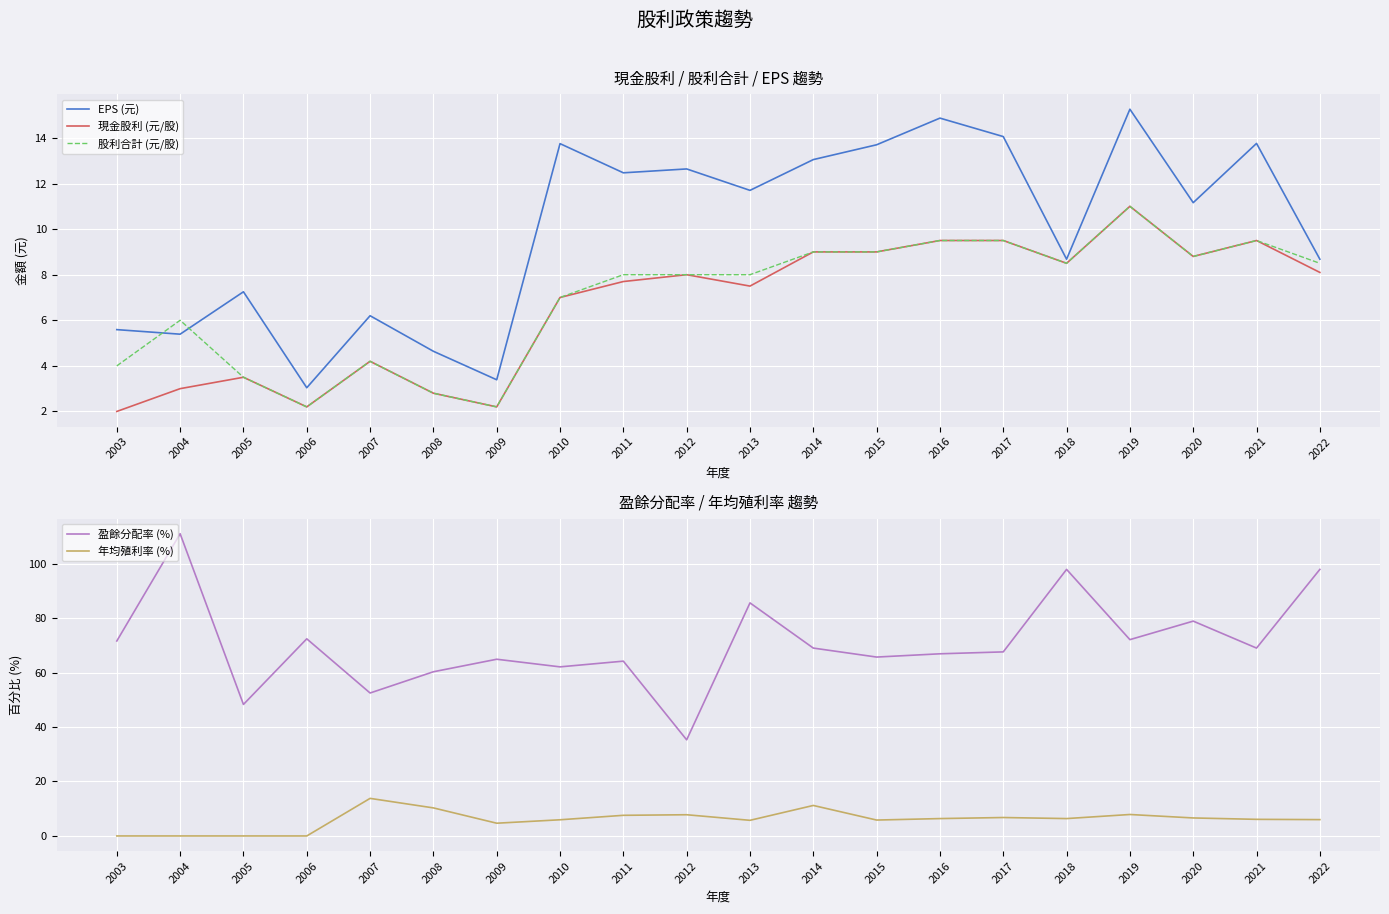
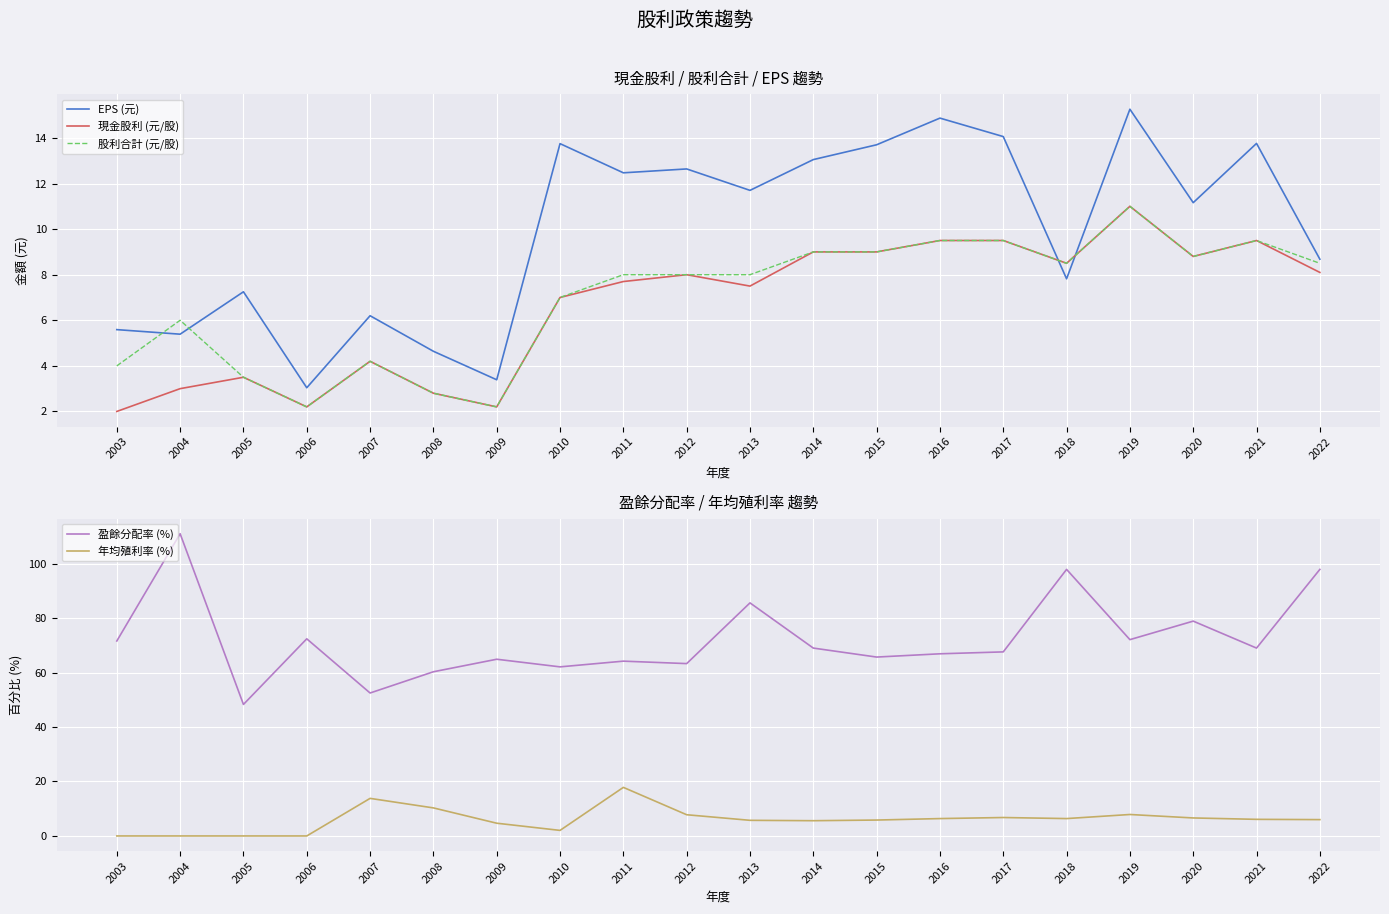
現金股利 / 股利合計 / EPS 趨勢, EPS (元), 2018: 8.7 -> 7.8
盈餘分配率 / 年均殖利率 趨勢, 年均殖利率 (%), 2010: 6 -> 2
盈餘分配率 / 年均殖利率 趨勢, 年均殖利率 (%), 2011: 8 -> 18
盈餘分配率 / 年均殖利率 趨勢, 盈餘分配率 (%), 2012: 35 -> 63
盈餘分配率 / 年均殖利率 趨勢, 年均殖利率 (%), 2014: 11 -> 6
